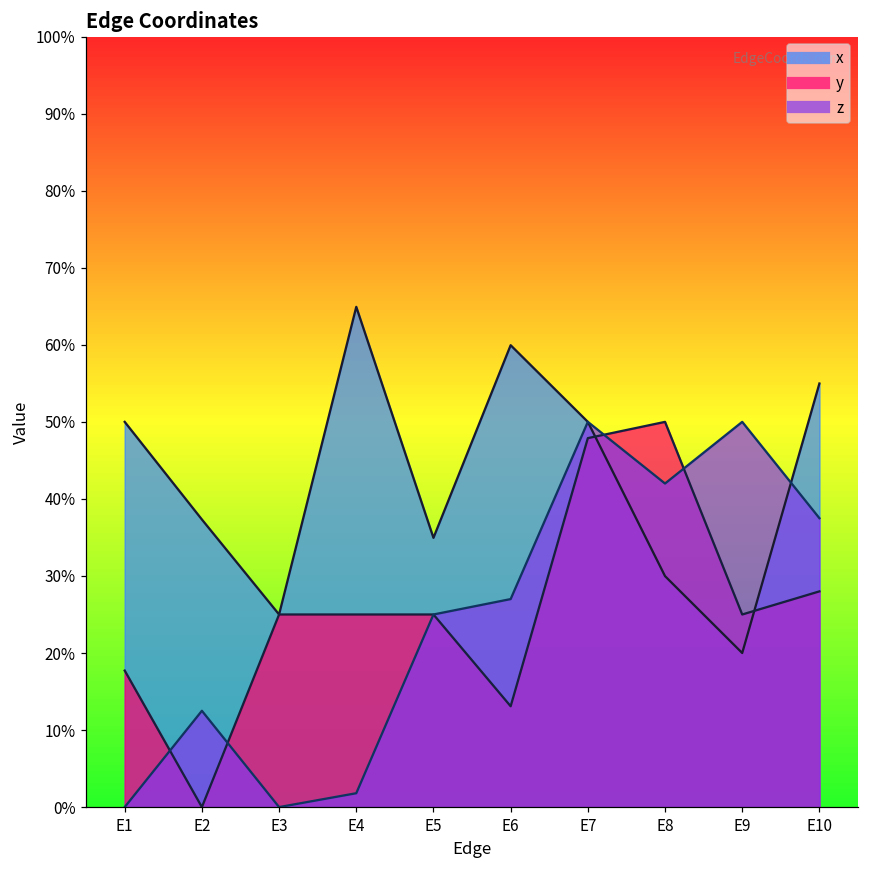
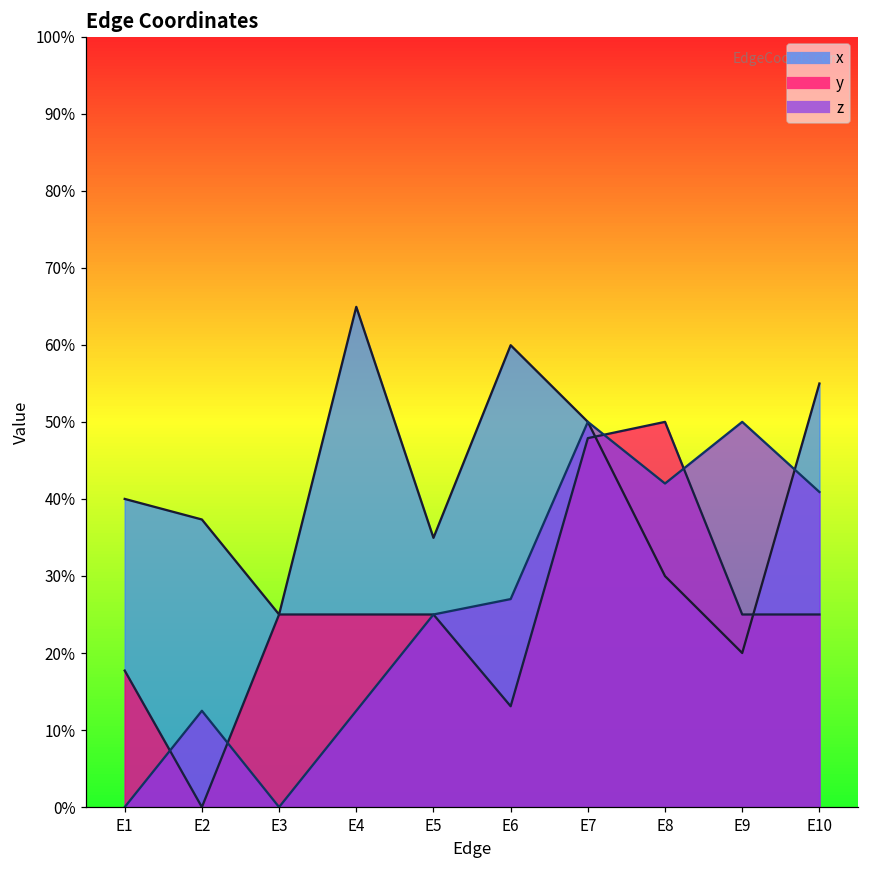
x, E1: 50% -> 40%
z, E4: 2% -> 13%
y, E10: 28% -> 25%
z, E10: 38% -> 41%
